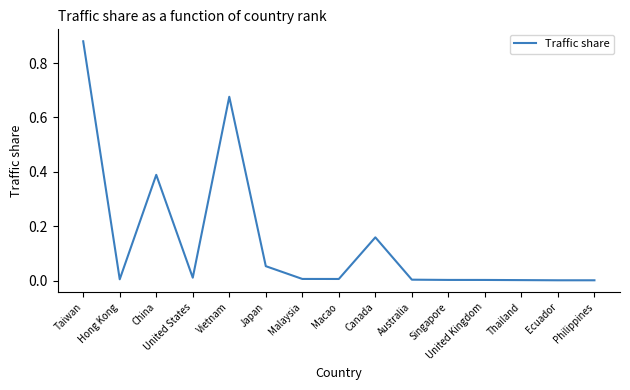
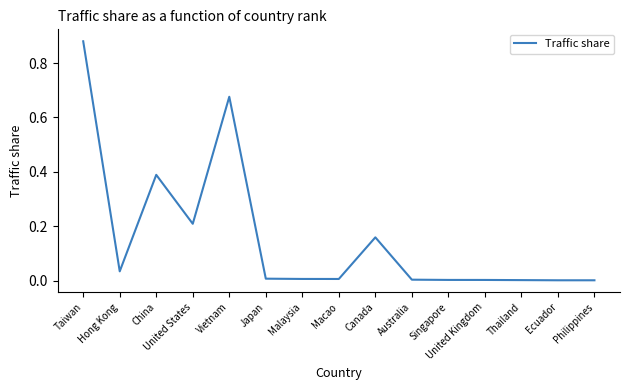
Hong Kong: 0.00 -> 0.03
United States: 0.01 -> 0.21
Japan: 0.05 -> 0.01
